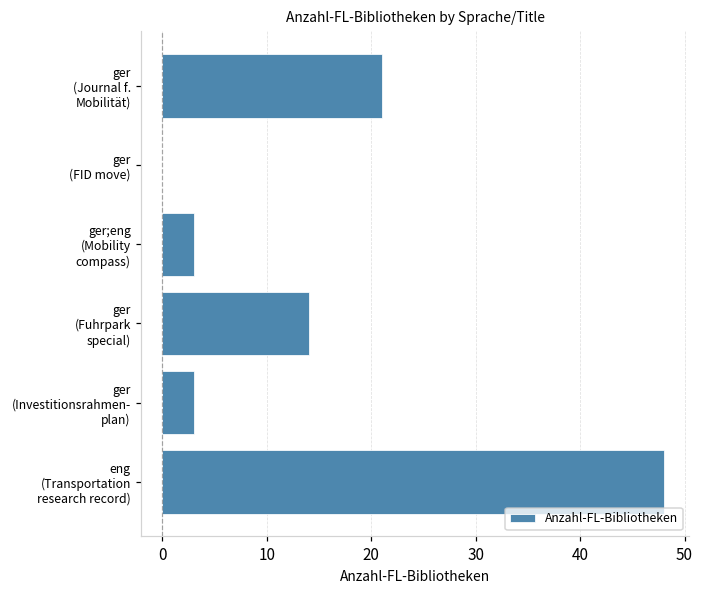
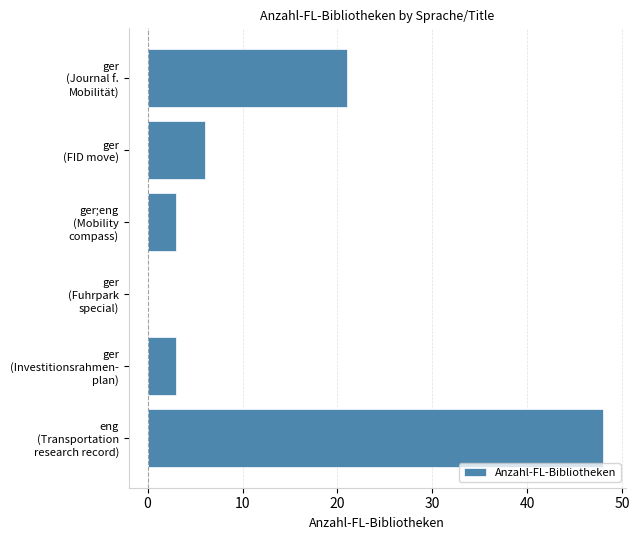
ger (FID move): 0 -> 6
ger (Fuhrpark special): 14 -> 0
